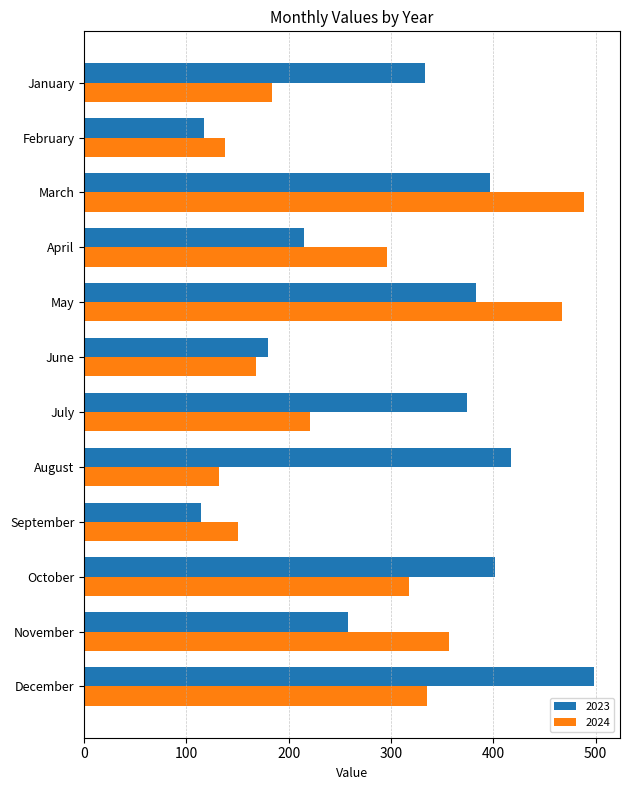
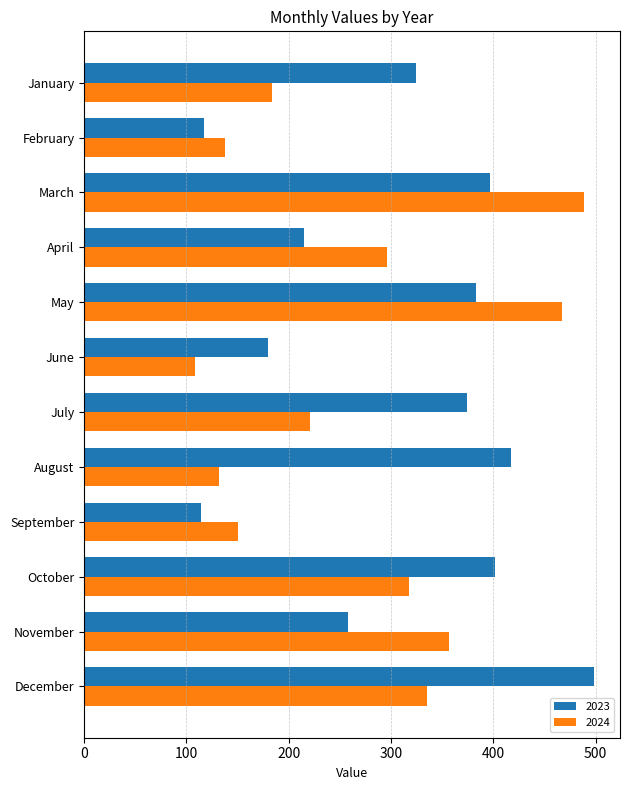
2023, January: 333 -> 324
2024, June: 168 -> 108
